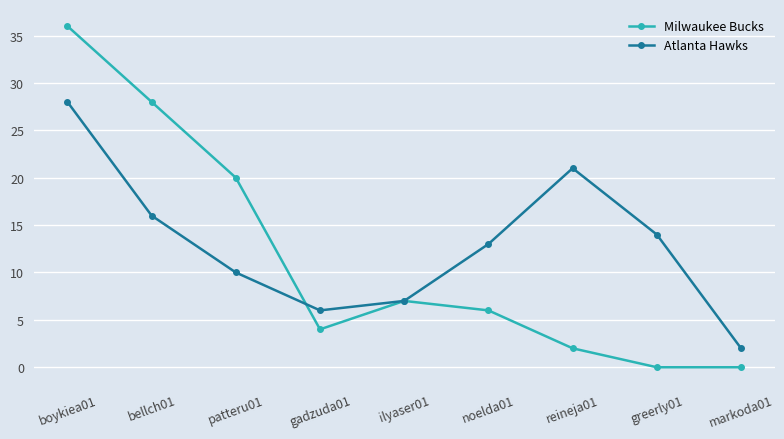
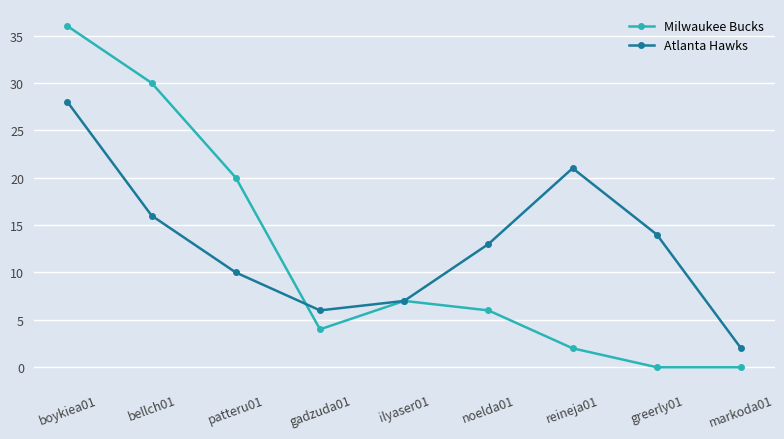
Milwaukee Bucks, bellch01: 28 -> 30
